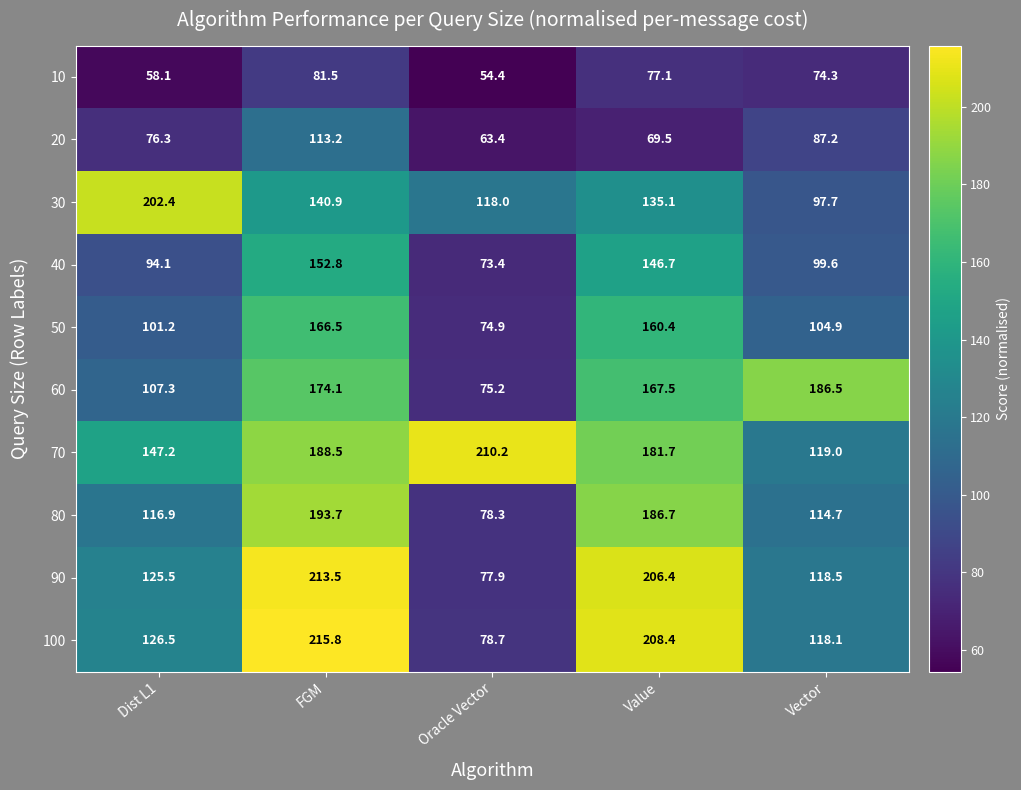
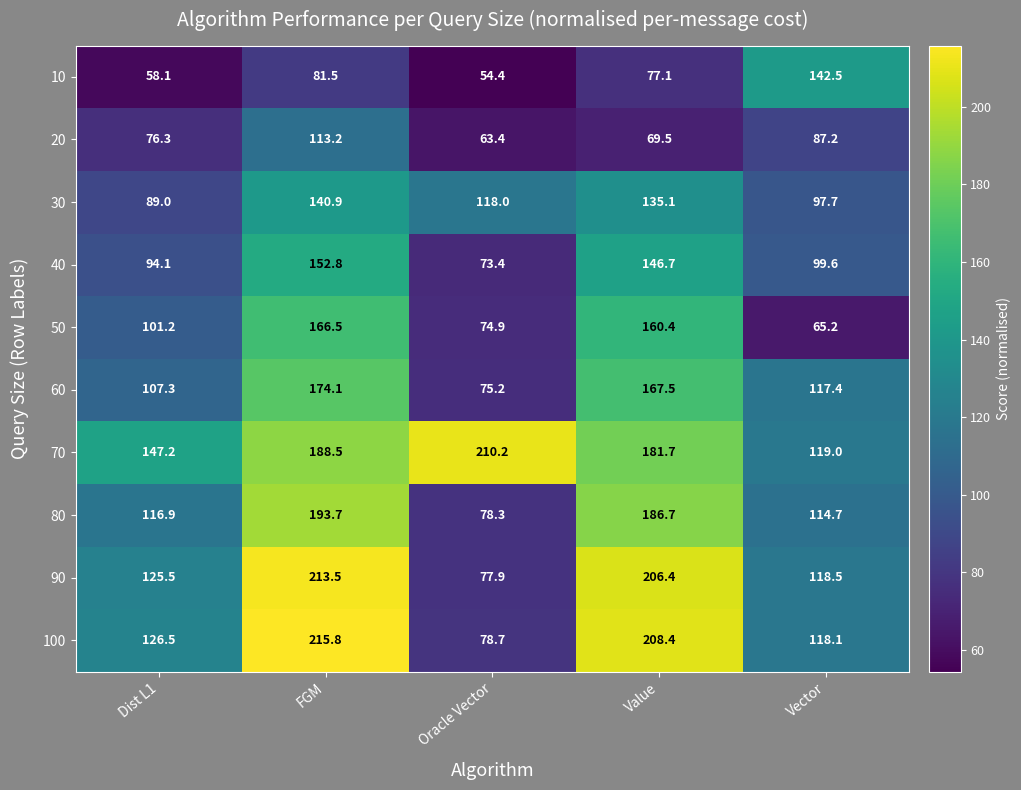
10, Vector: 74.3 -> 142.5
30, Dist L1: 202.4 -> 89.0
50, Vector: 104.9 -> 65.2
60, Vector: 186.5 -> 117.4
